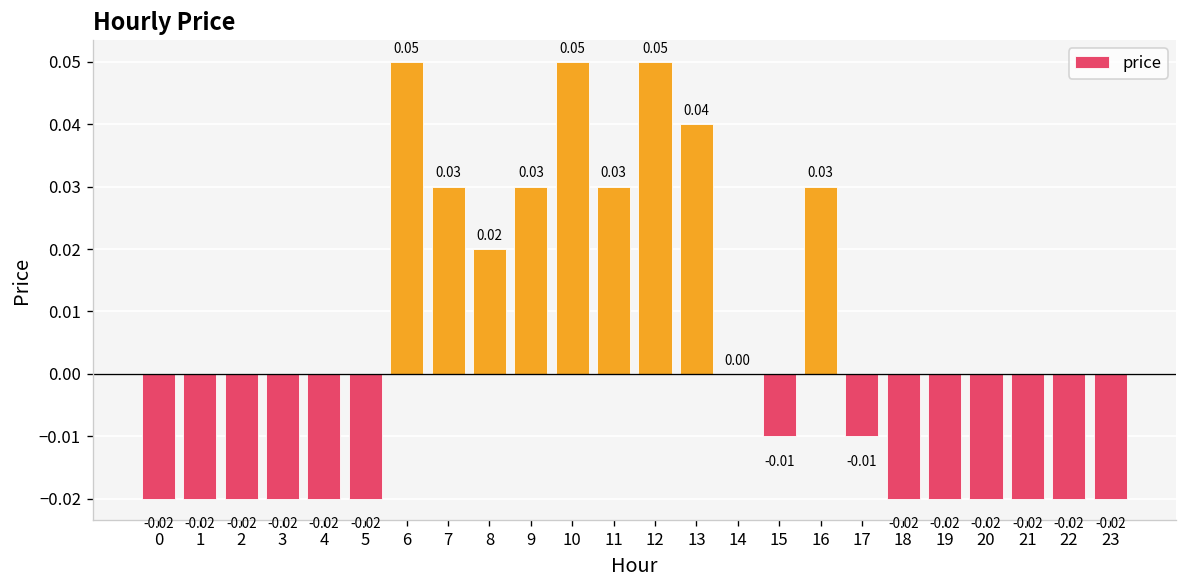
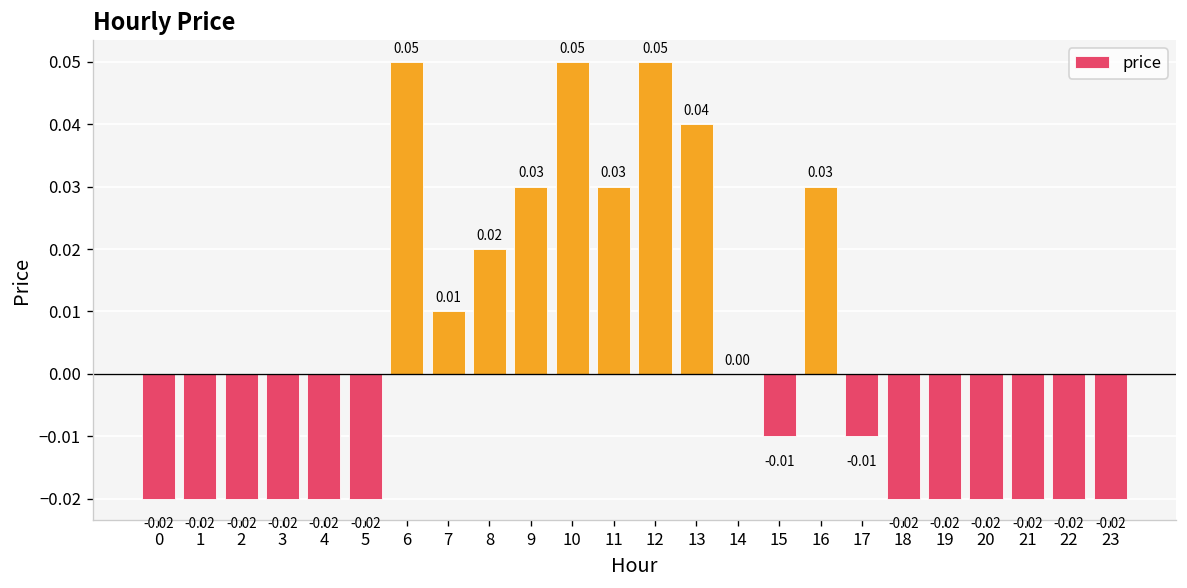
7: 0.03 -> 0.01
